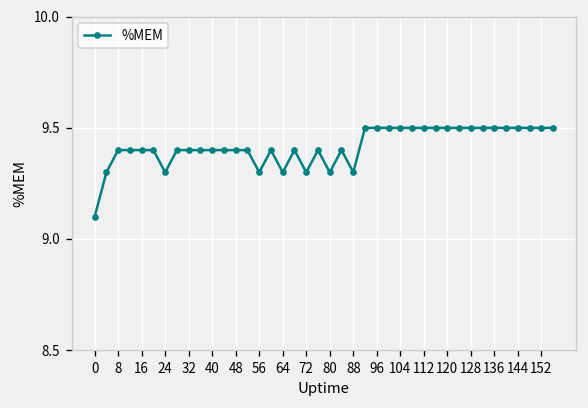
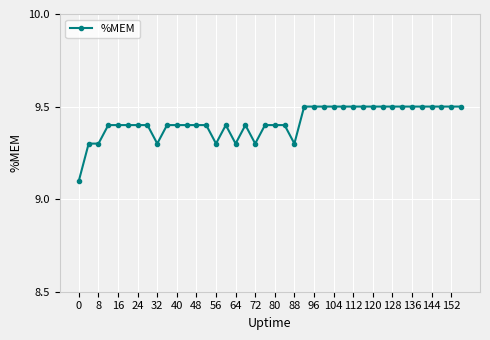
8: 9.4 -> 9.3
24: 9.3 -> 9.4
32: 9.4 -> 9.3
80: 9.3 -> 9.4
